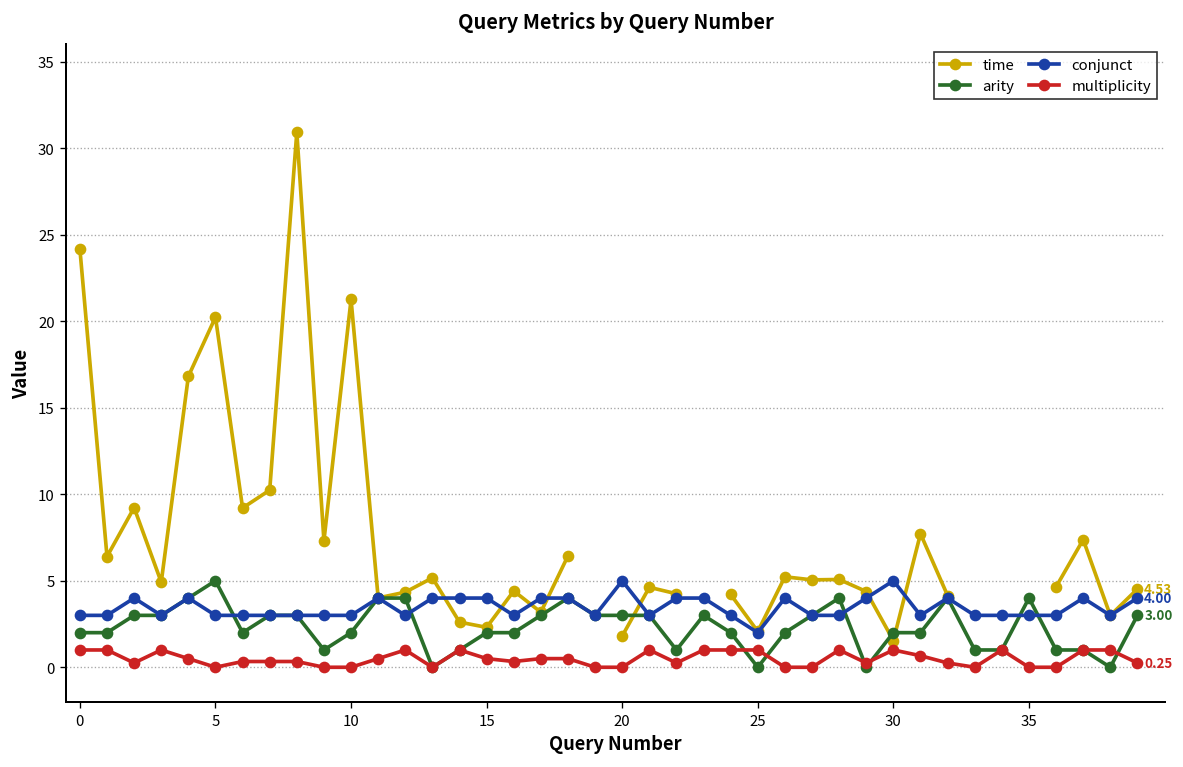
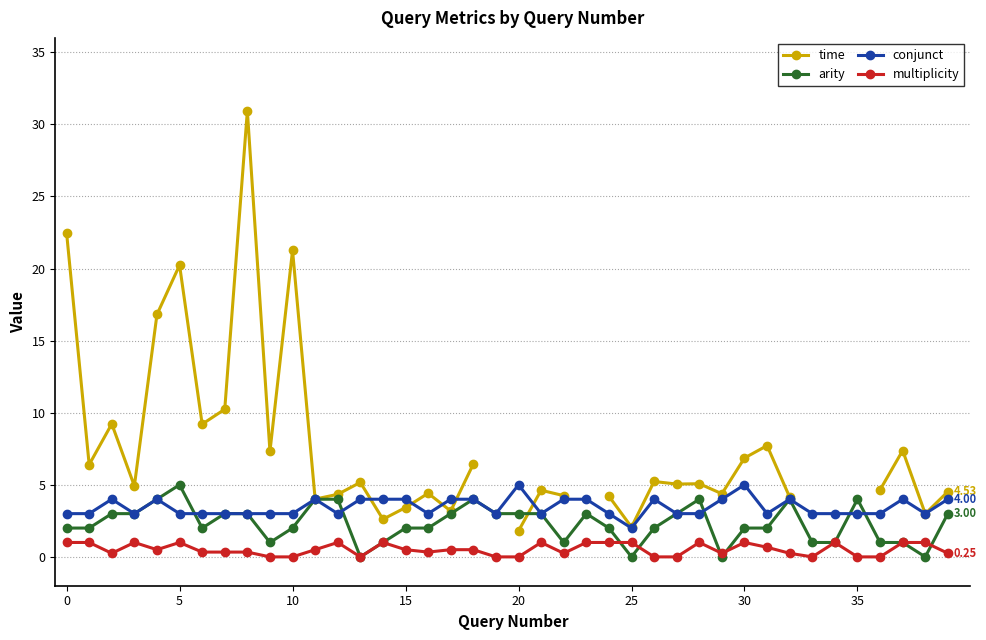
time, 0: 24.2 -> 22.5
multiplicity, 5: 0 -> 1
time, 15: 2.3 -> 3.4
time, 30: 1.5 -> 6.9
